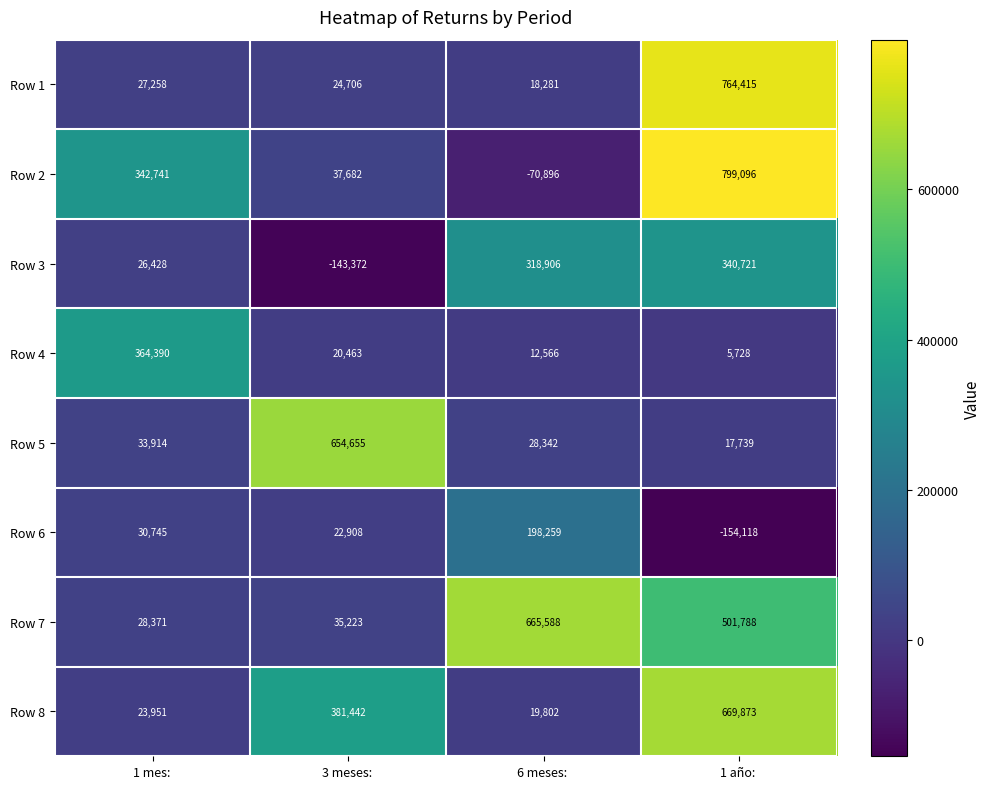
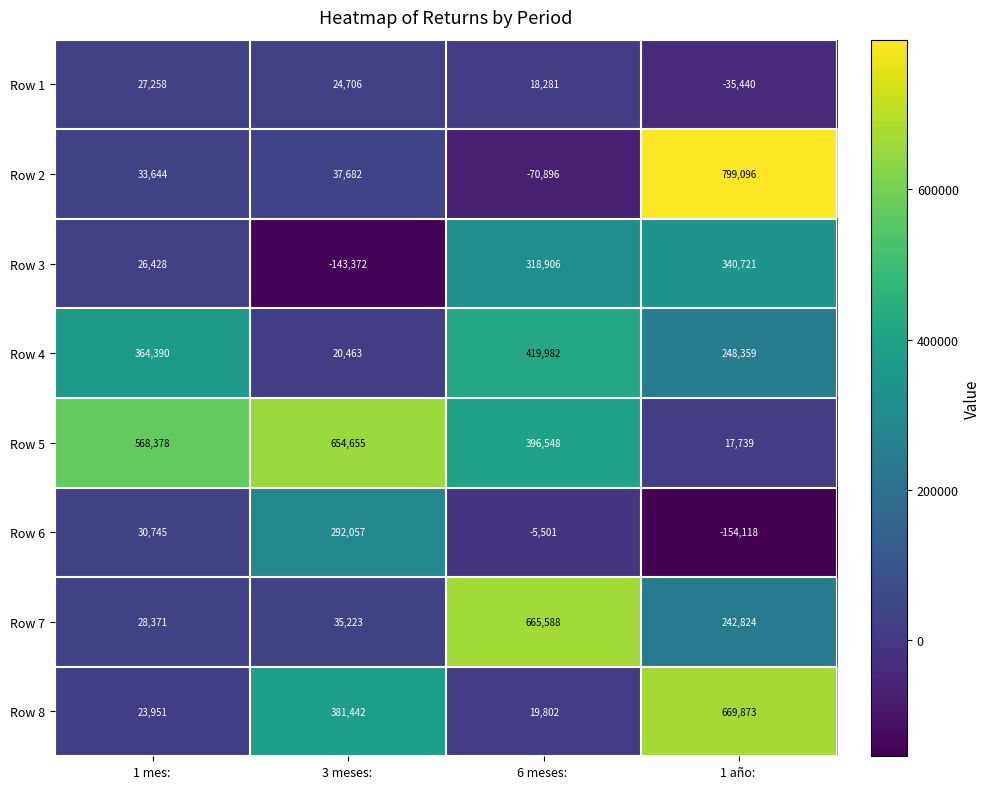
Row 1, 1 año:: 764,415 -> -35,440
Row 2, 1 mes:: 342,741 -> 33,644
Row 4, 6 meses:: 12,566 -> 419,982
Row 4, 1 año:: 5,728 -> 248,359
Row 5, 1 mes:: 33,914 -> 568,378
Row 5, 6 meses:: 28,342 -> 396,548
Row 6, 3 meses:: 22,908 -> 292,057
Row 6, 6 meses:: 198,259 -> -5,501
Row 7, 1 año:: 501,788 -> 242,824
